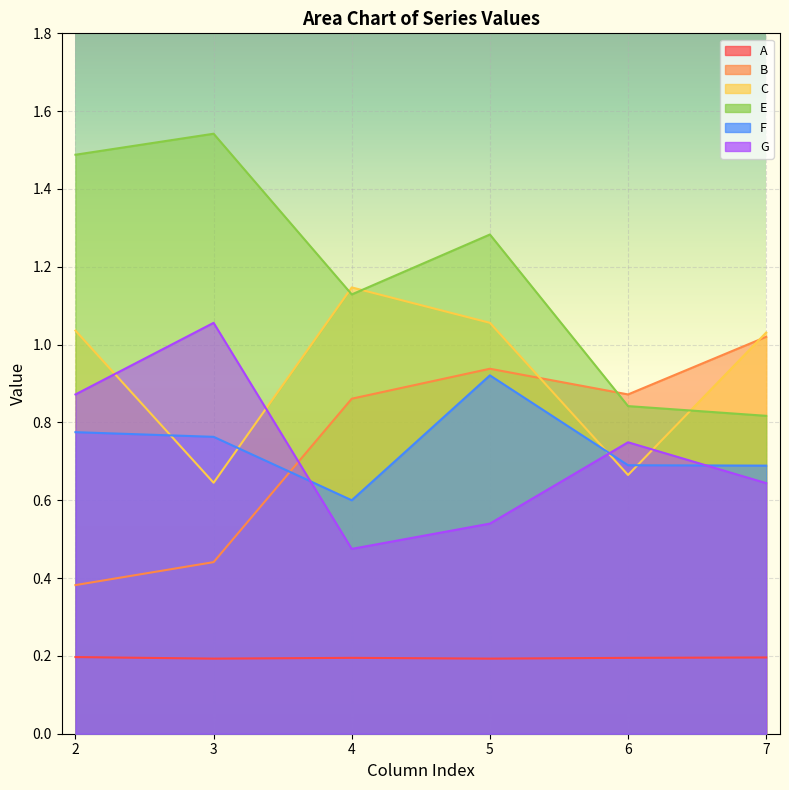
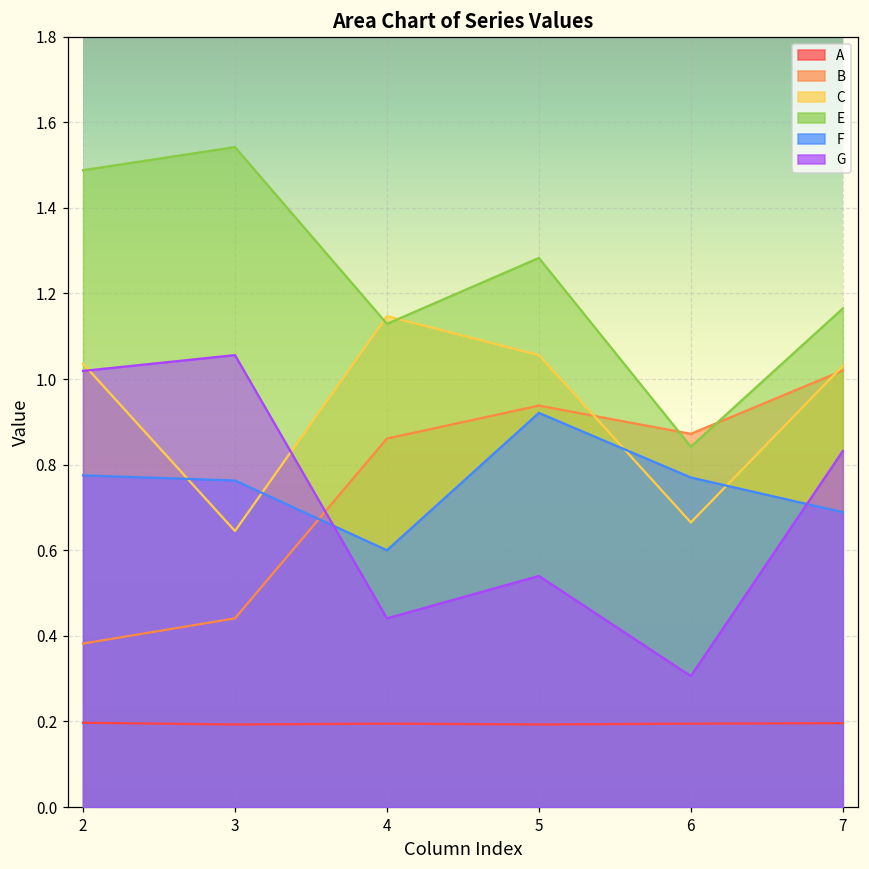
G, 2: 0.87 -> 1.02
G, 4: 0.48 -> 0.44
F, 6: 0.69 -> 0.77
G, 6: 0.75 -> 0.31
E, 7: 0.82 -> 1.17
G, 7: 0.64 -> 0.83
